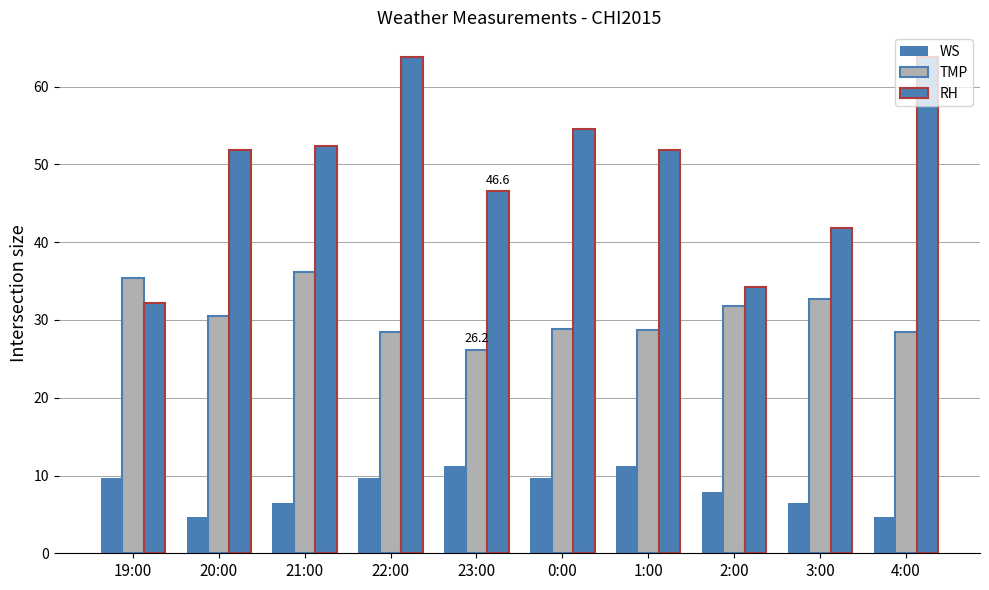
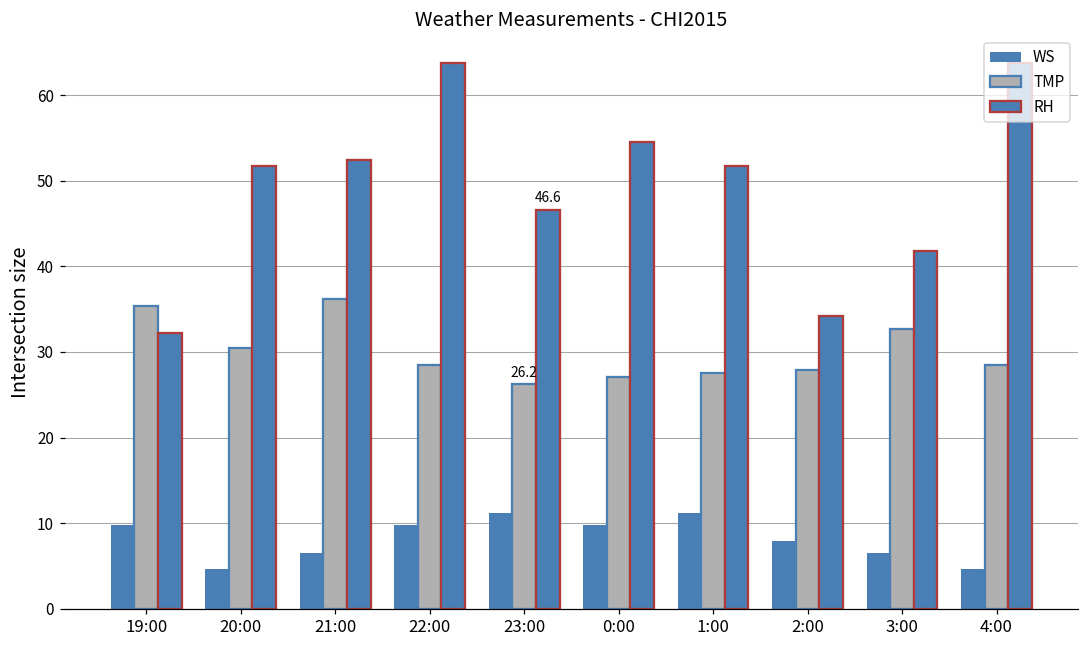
TMP, 0:00: 29 -> 27
TMP, 1:00: 29 -> 28
TMP, 2:00: 32 -> 28
